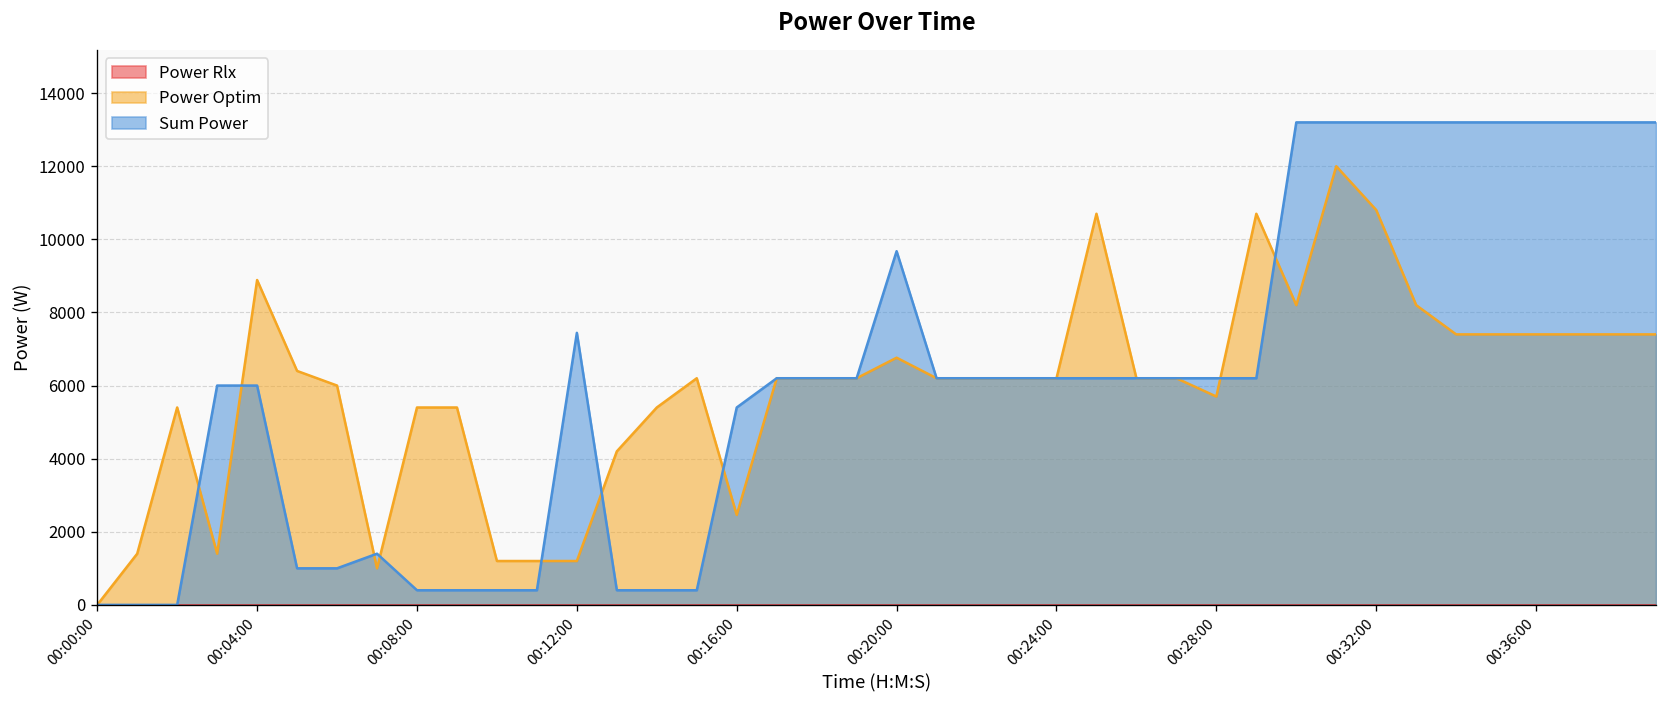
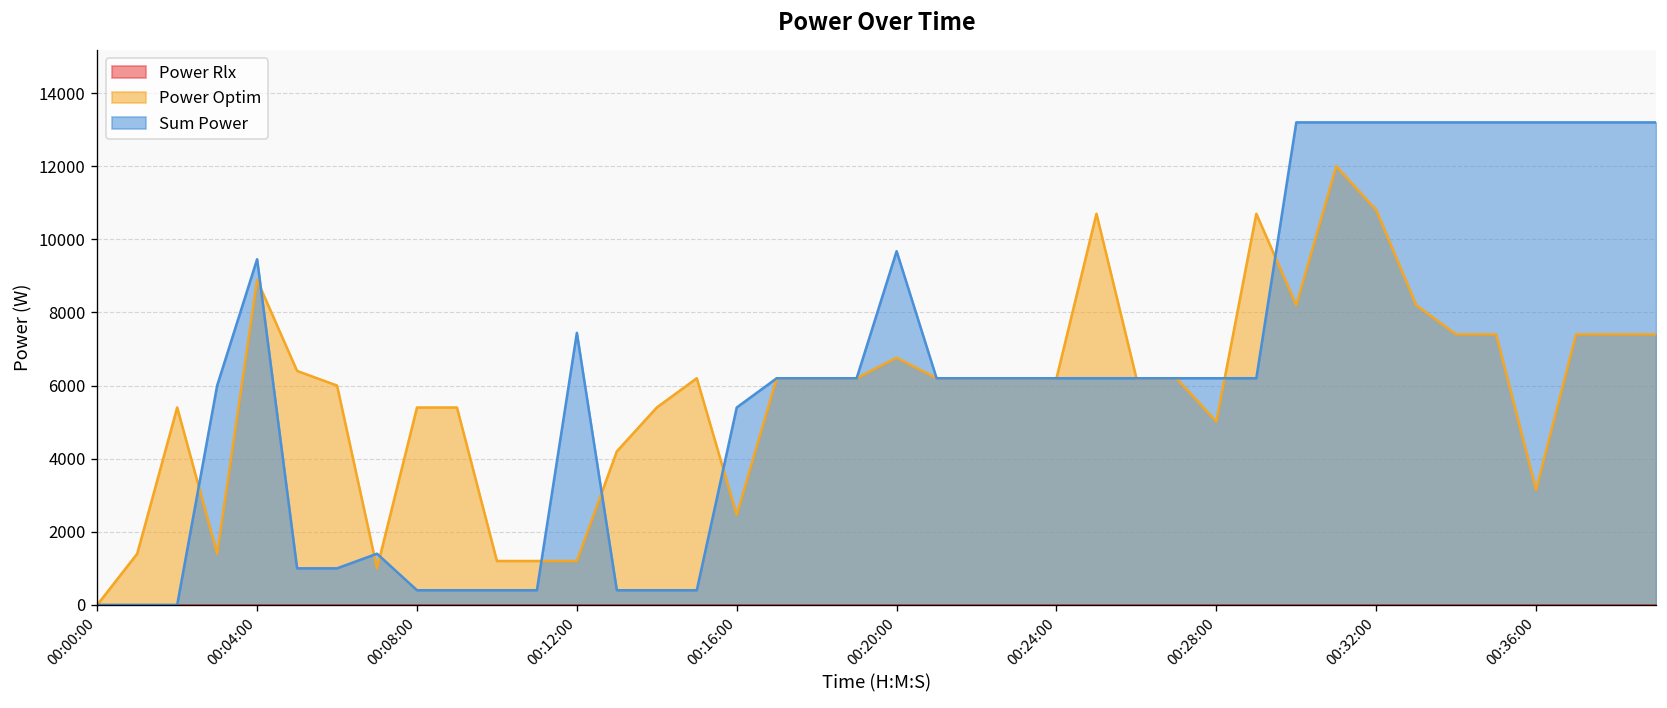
Sum Power, 00:04:00: 6000 -> 9500
Power Optim, 00:28:00: 5700 -> 5000
Power Optim, 00:36:00: 7400 -> 3100
